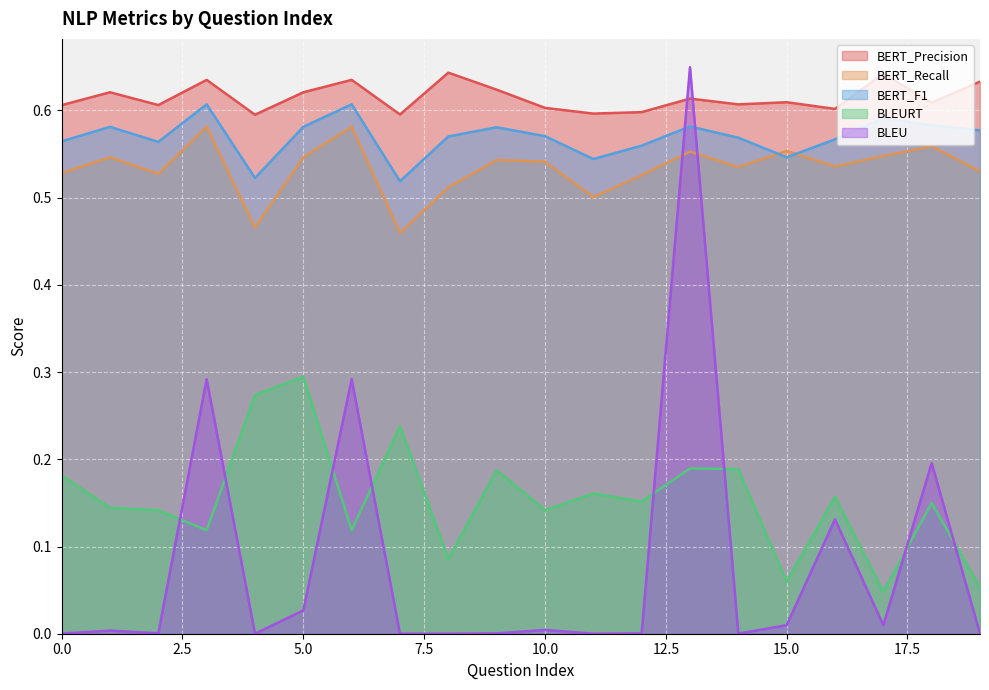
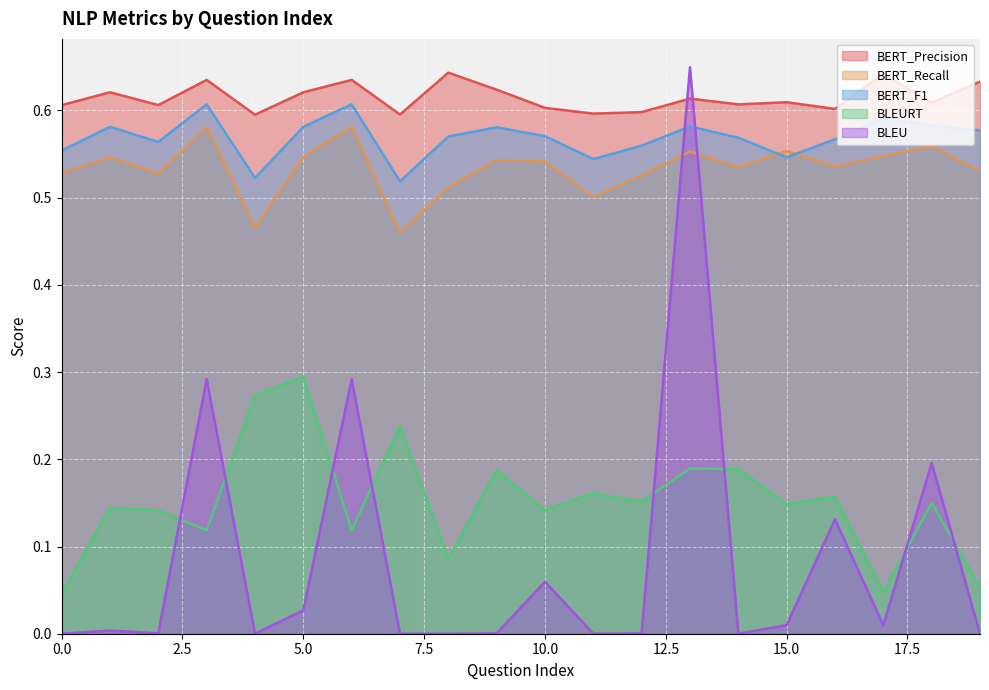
BERT_F1, 0.0: 0.56 -> 0.55
BLEURT, 0.0: 0.18 -> 0.05
BLEU, 10.0: 0.00 -> 0.06
BLEURT, 15.0: 0.06 -> 0.15
